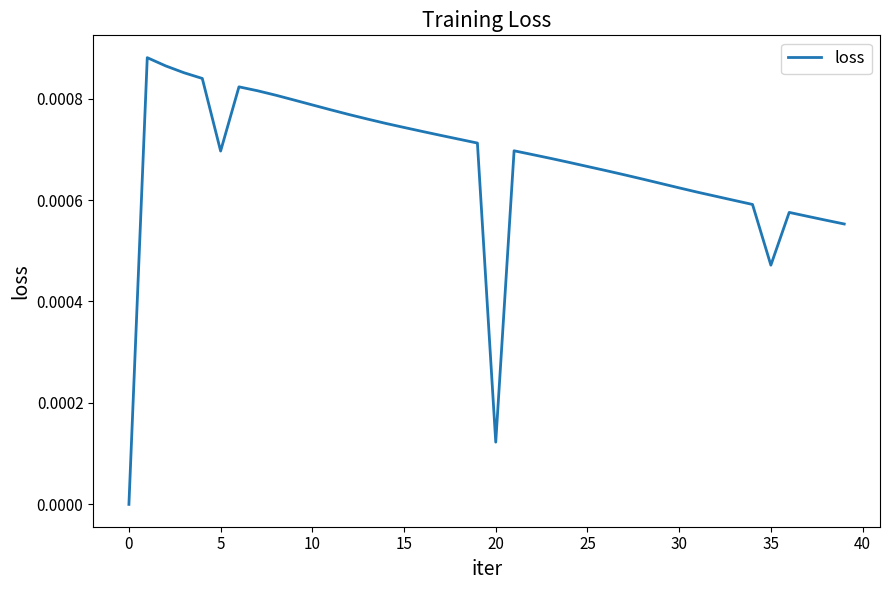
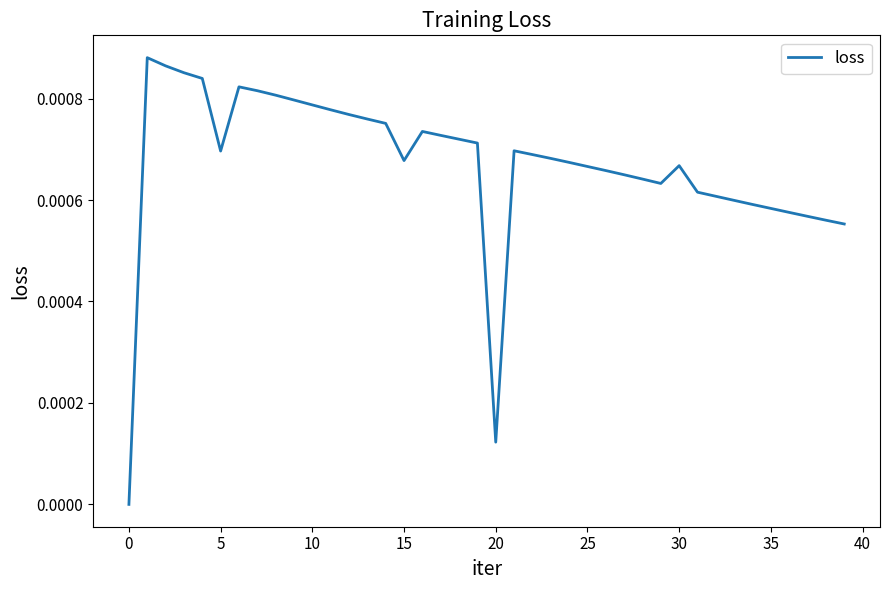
15: 0.00074 -> 0.00068
30: 0.00062 -> 0.00067
35: 0.00047 -> 0.00058
